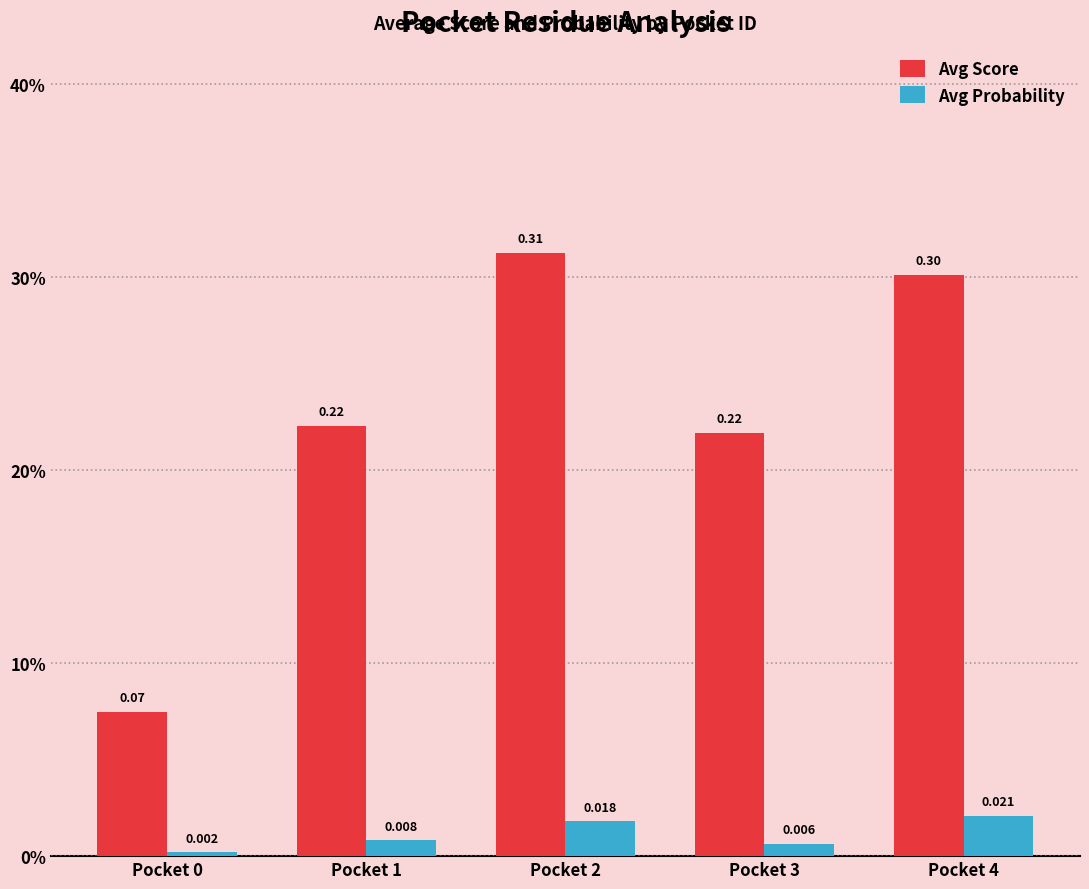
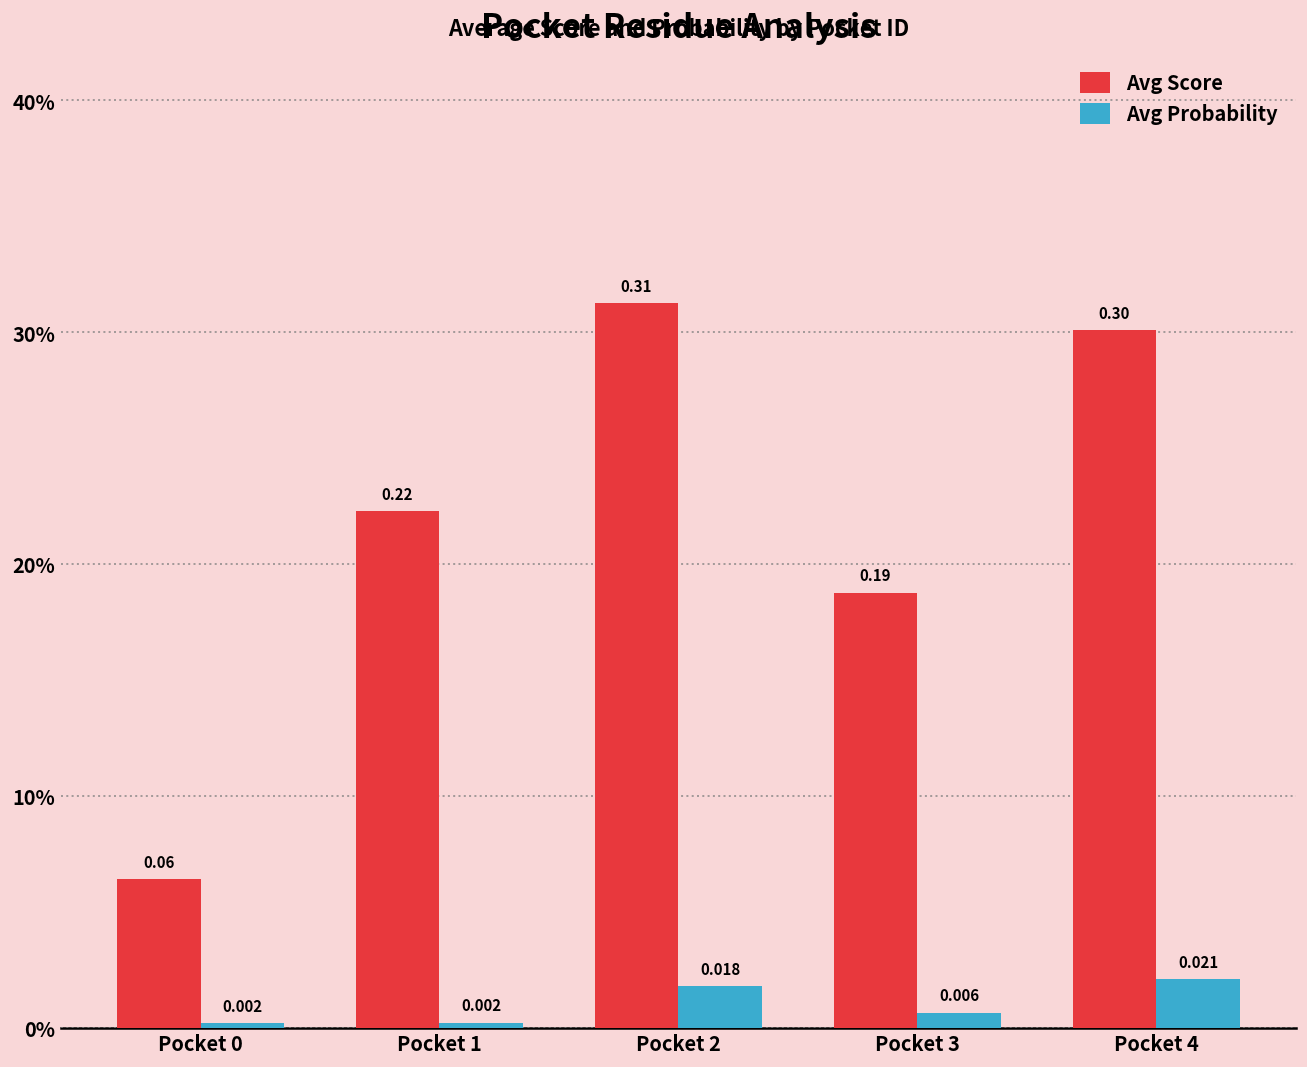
Avg Score, Pocket 0: 0.07 -> 0.06
Avg Probability, Pocket 1: 0.008 -> 0.002
Avg Score, Pocket 3: 0.22 -> 0.19
